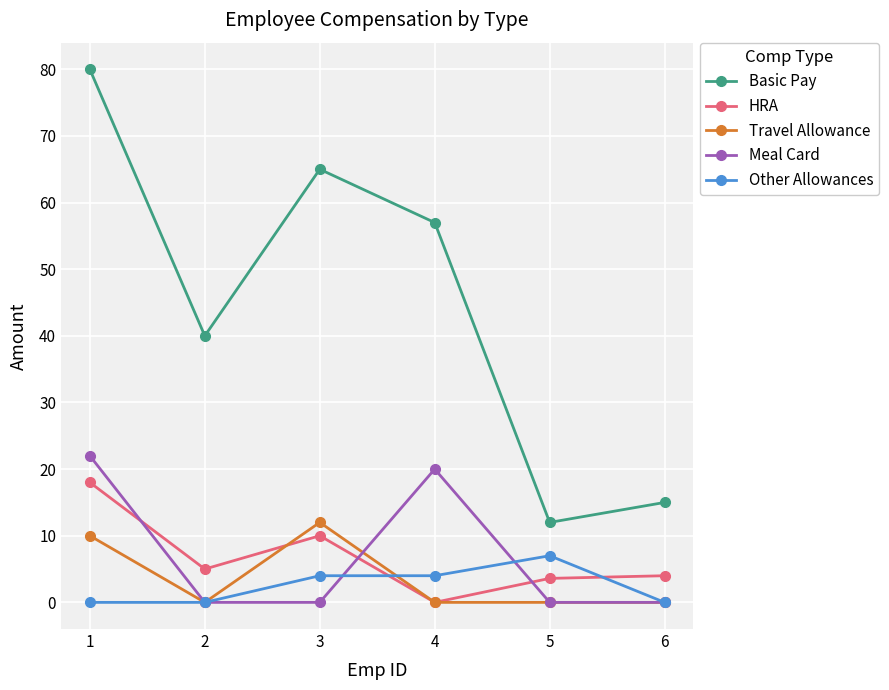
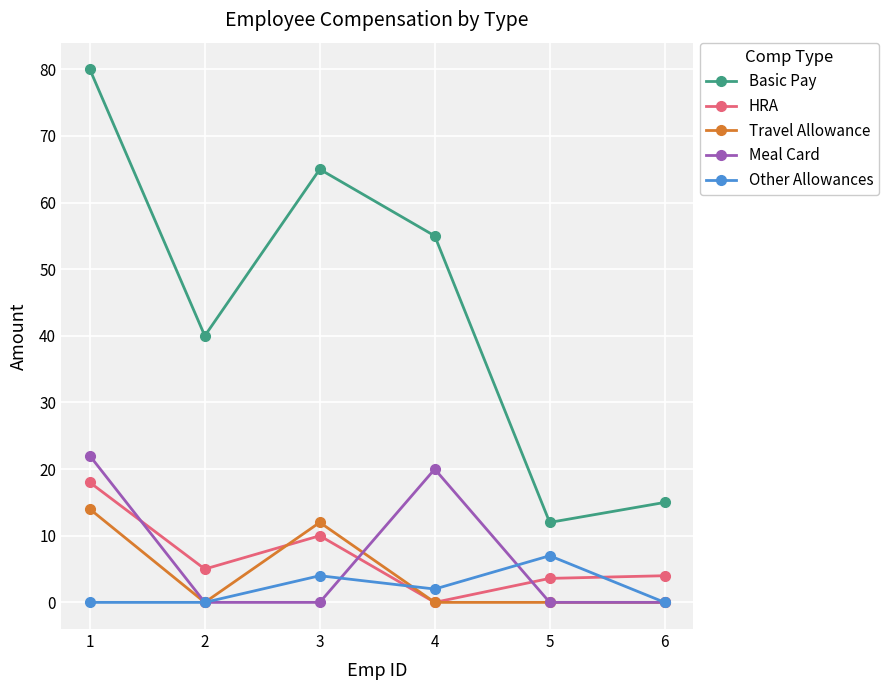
Travel Allowance, 1: 10 -> 14
Basic Pay, 4: 57 -> 55
Other Allowances, 4: 4 -> 2
